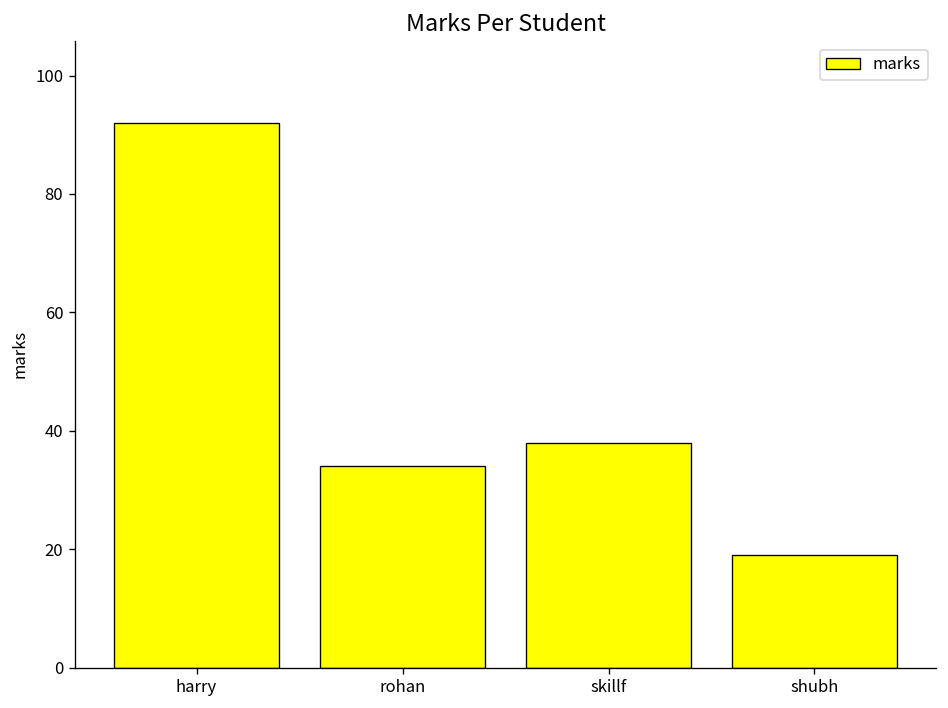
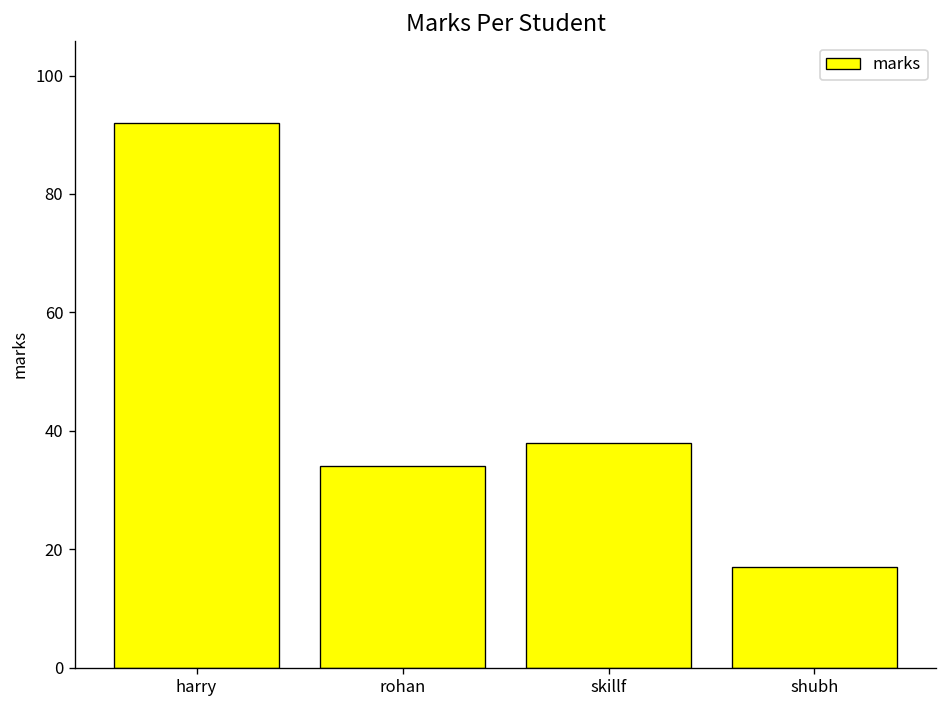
shubh: 19 -> 17
